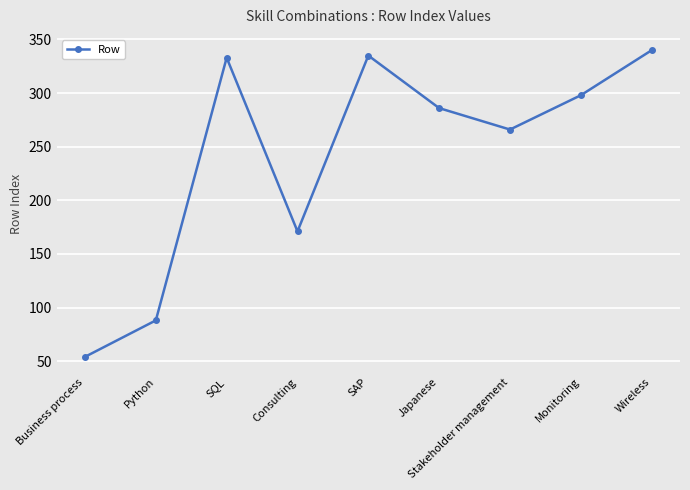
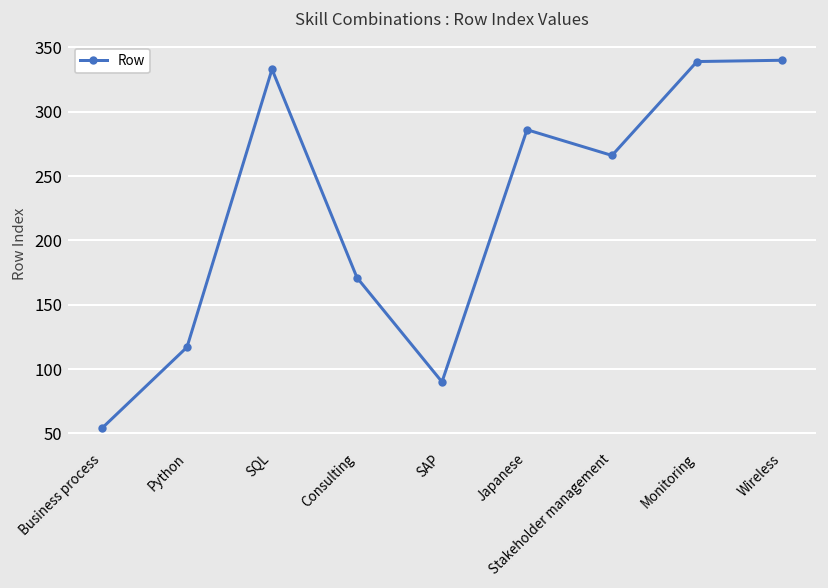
Python: 88 -> 117
SAP: 335 -> 90
Monitoring: 298 -> 339
